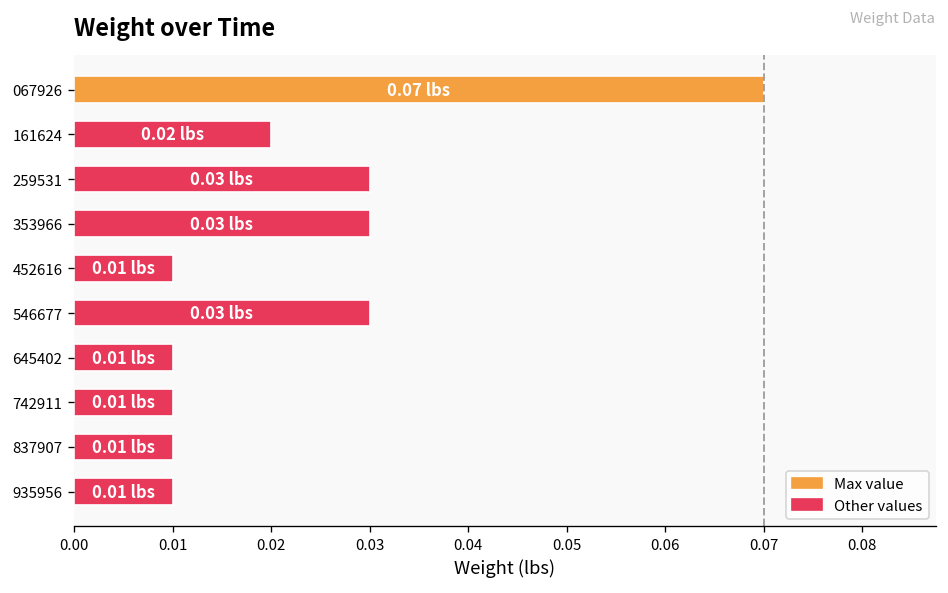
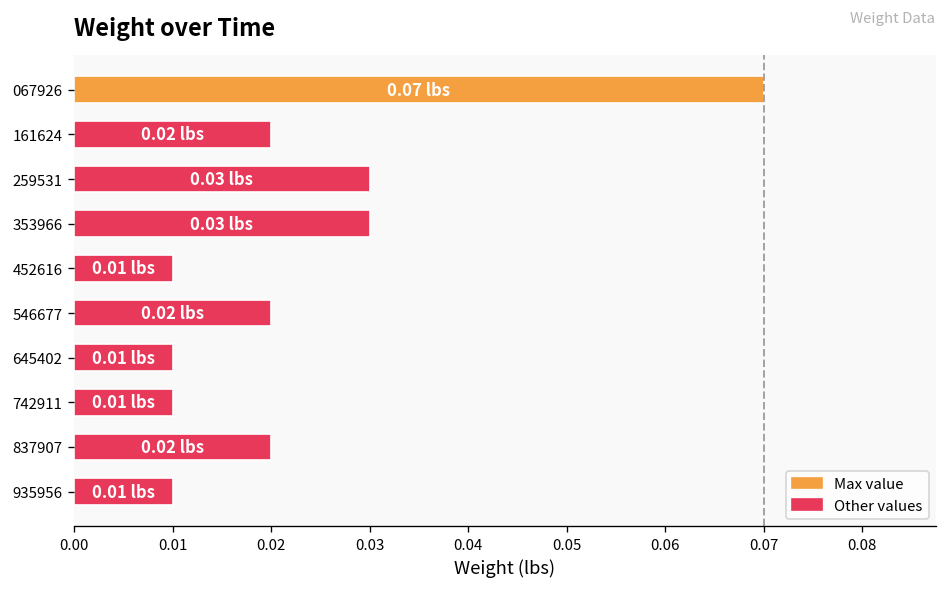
546677: 0.03 -> 0.02
837907: 0.01 -> 0.02
